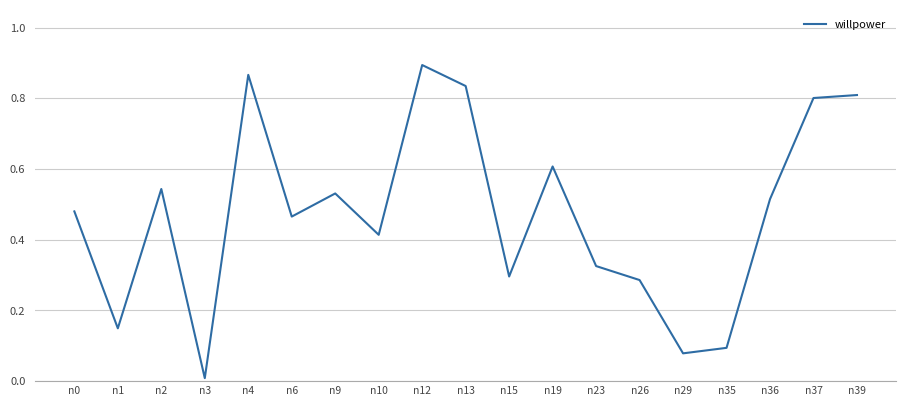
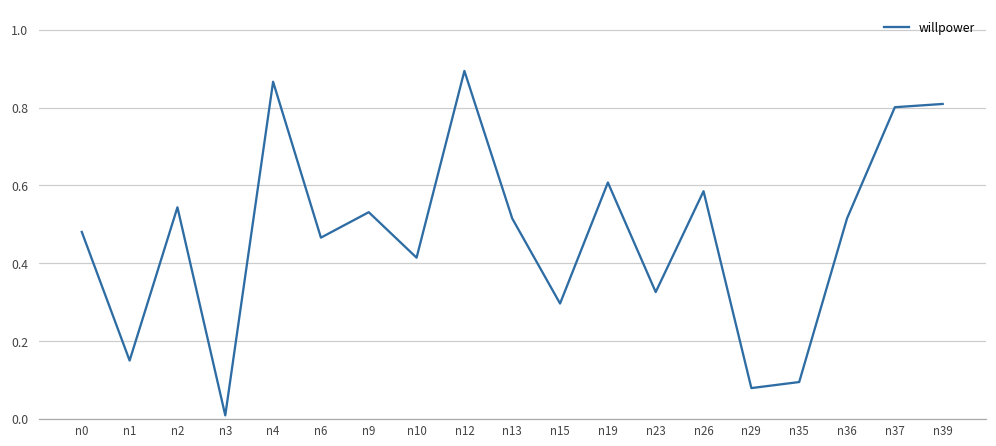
n13: 0.83 -> 0.51
n26: 0.29 -> 0.58
